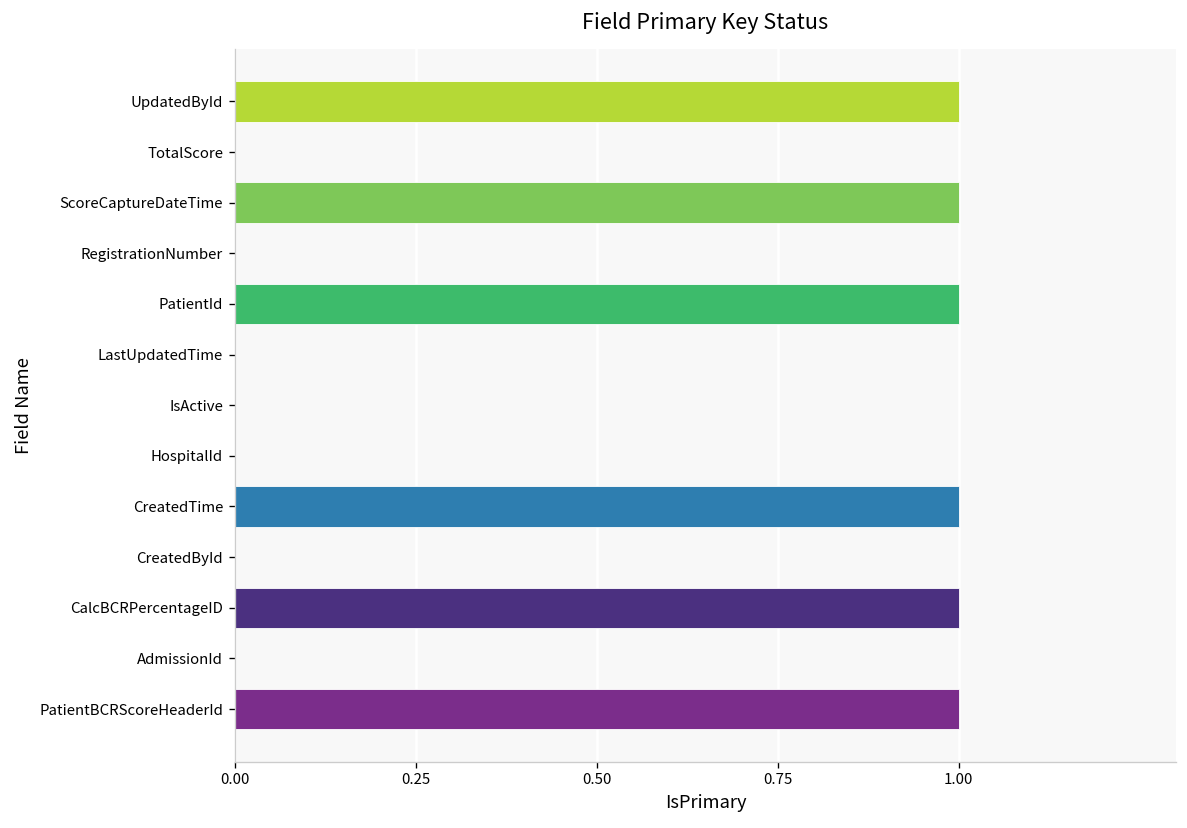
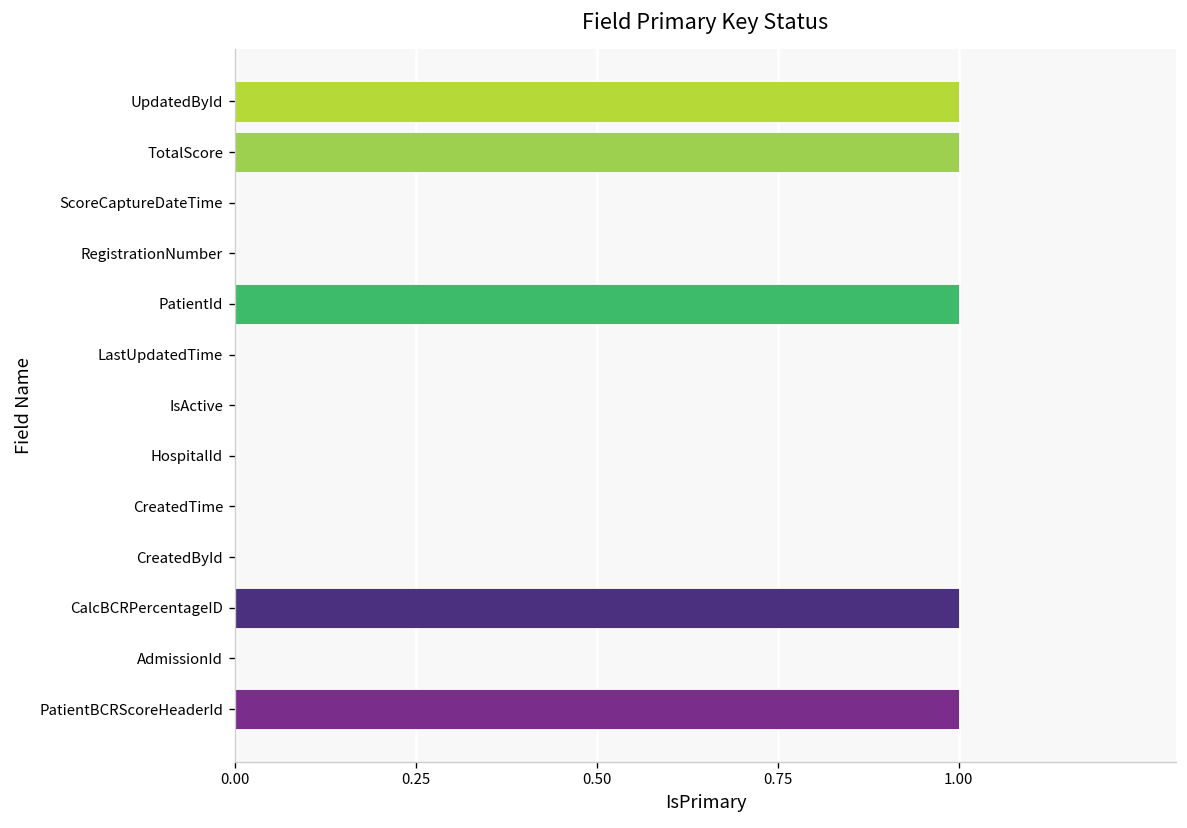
TotalScore: 0 -> 1
ScoreCaptureDateTime: 1 -> 0
CreatedTime: 1 -> 0
